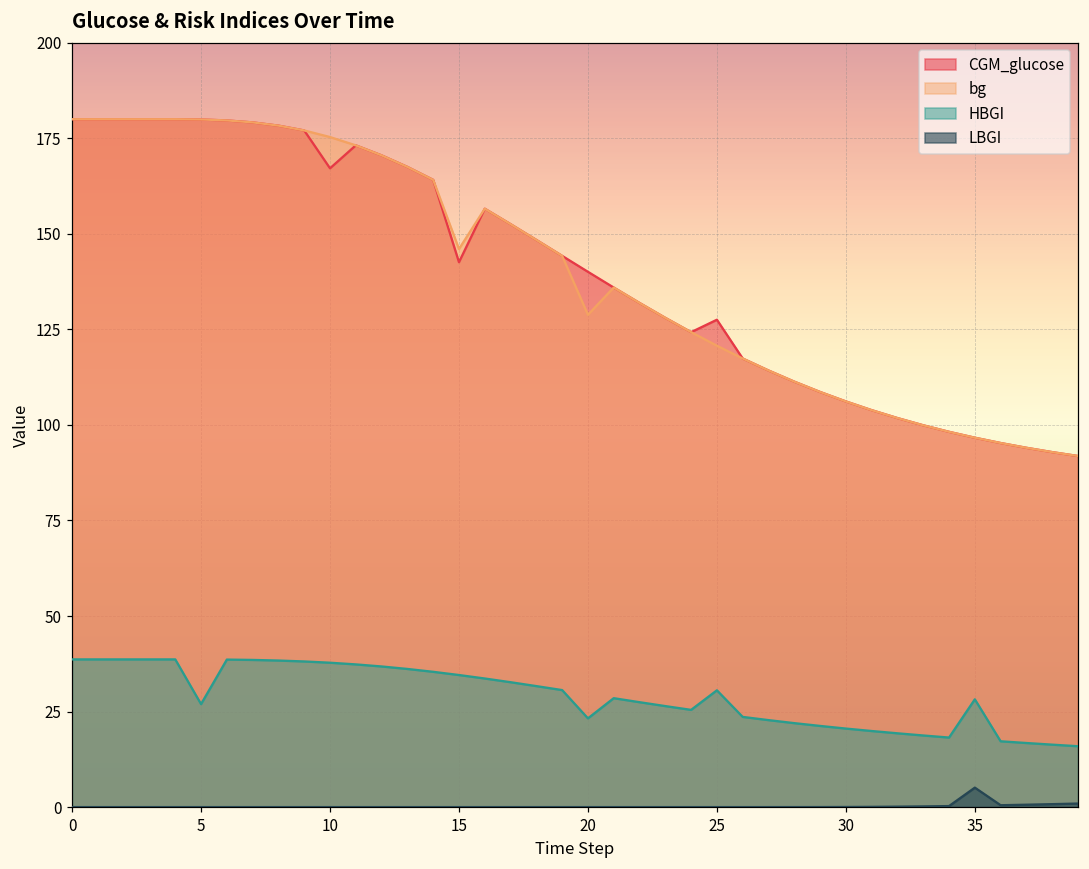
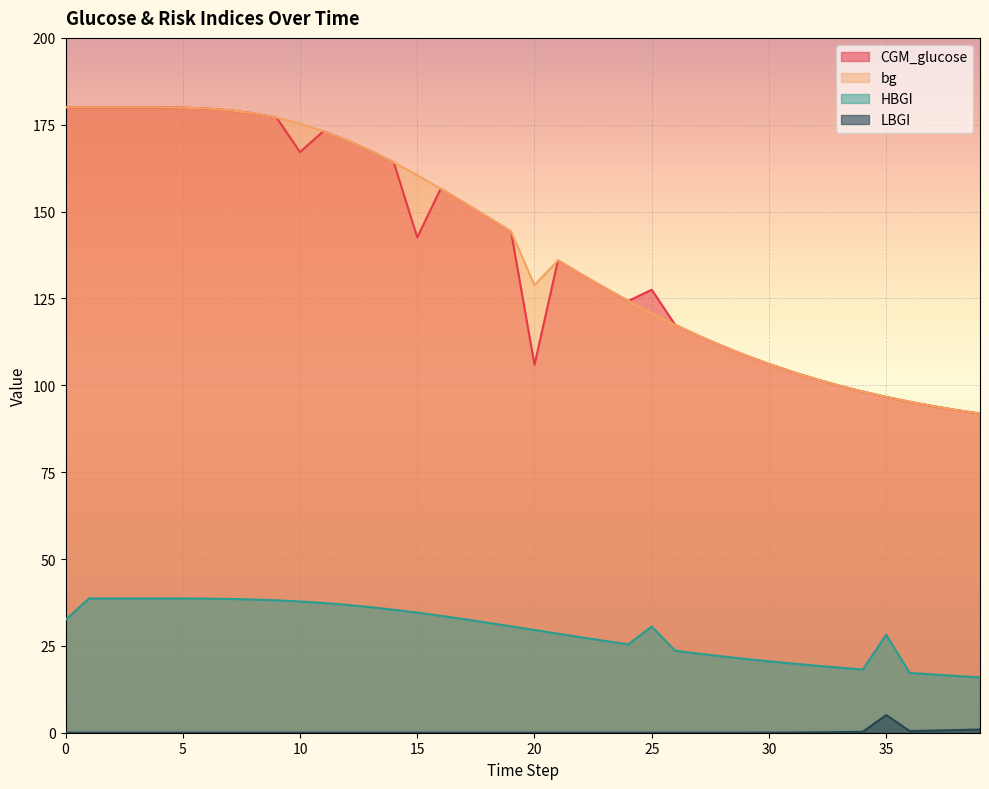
HBGI, 0: 39 -> 32
HBGI, 5: 27 -> 39
bg, 15: 146 -> 160
CGM_glucose, 20: 140 -> 106
HBGI, 20: 23 -> 30
